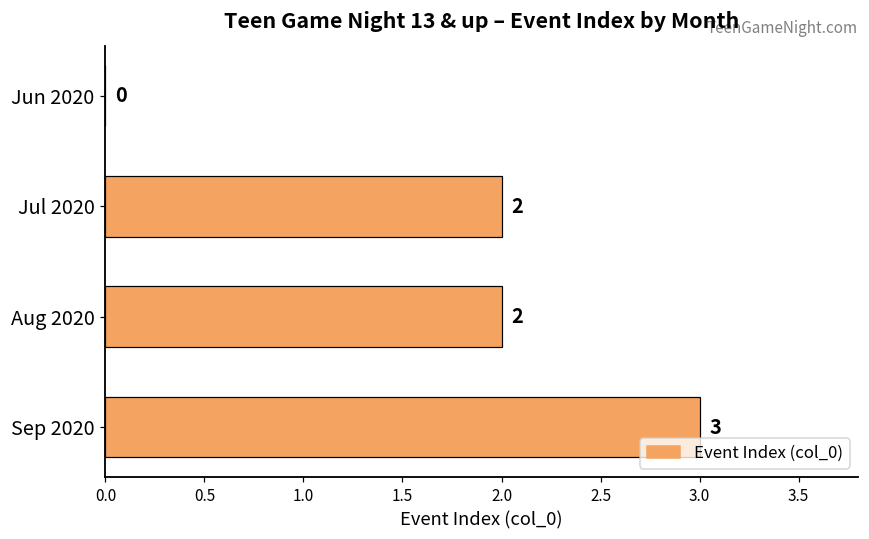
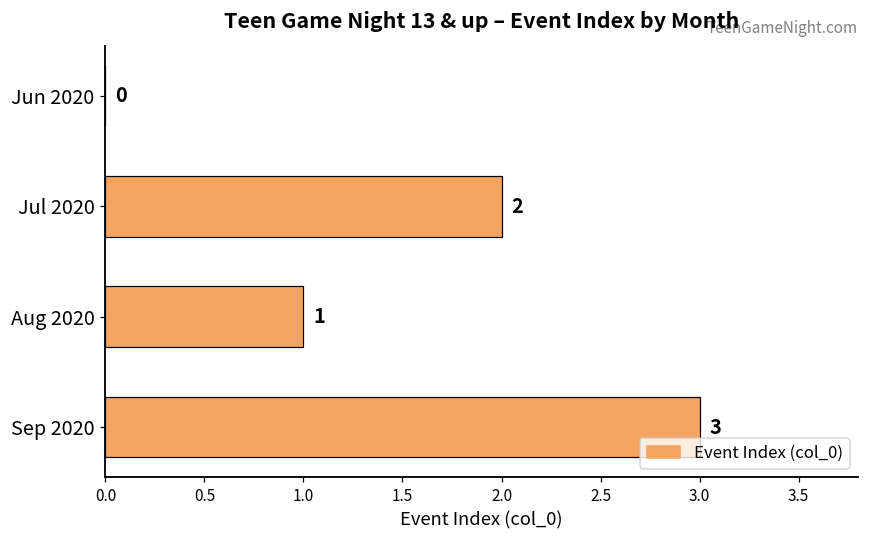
Aug 2020: 2 -> 1
